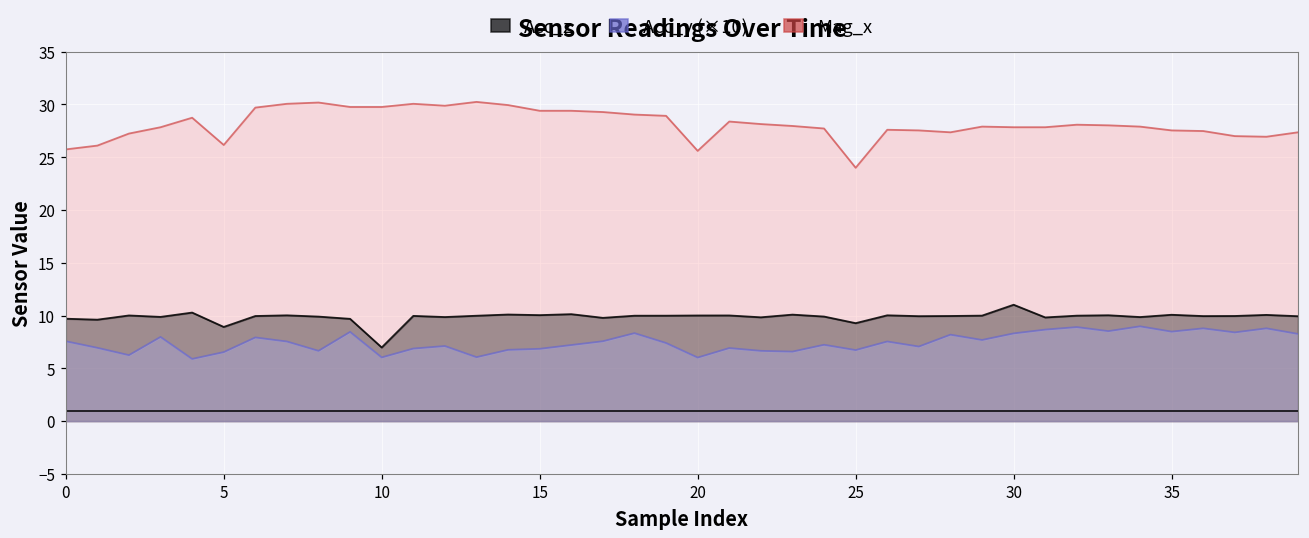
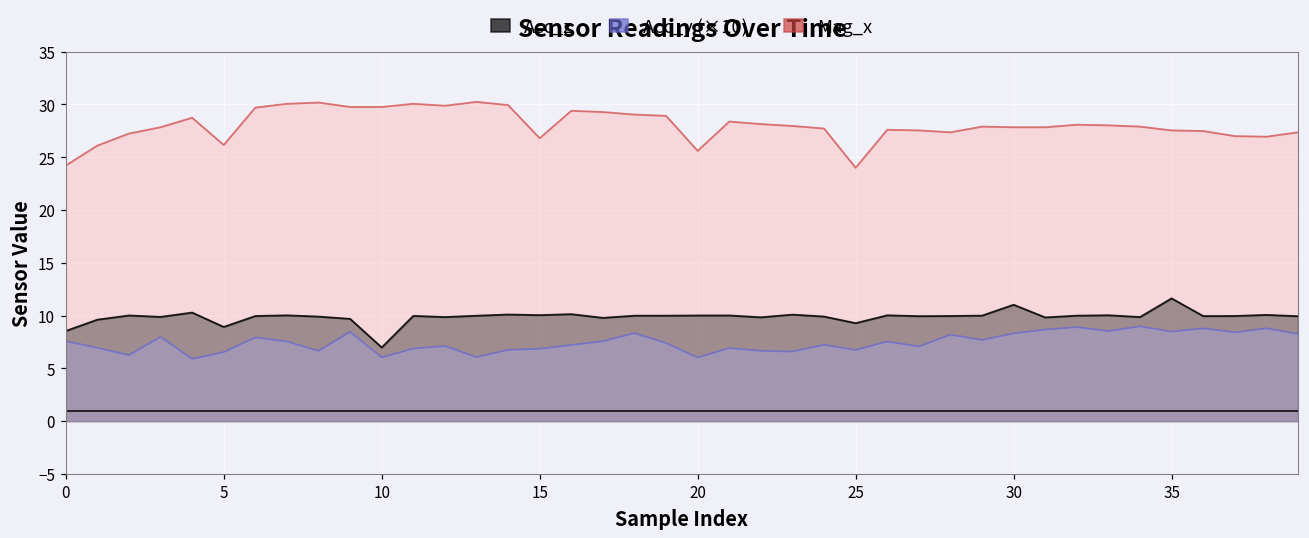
Mag_x, 0: 26 -> 24
Acc_z, 0: 10 -> 9
Mag_x, 15: 29 -> 27
Acc_z, 35: 10 -> 12
